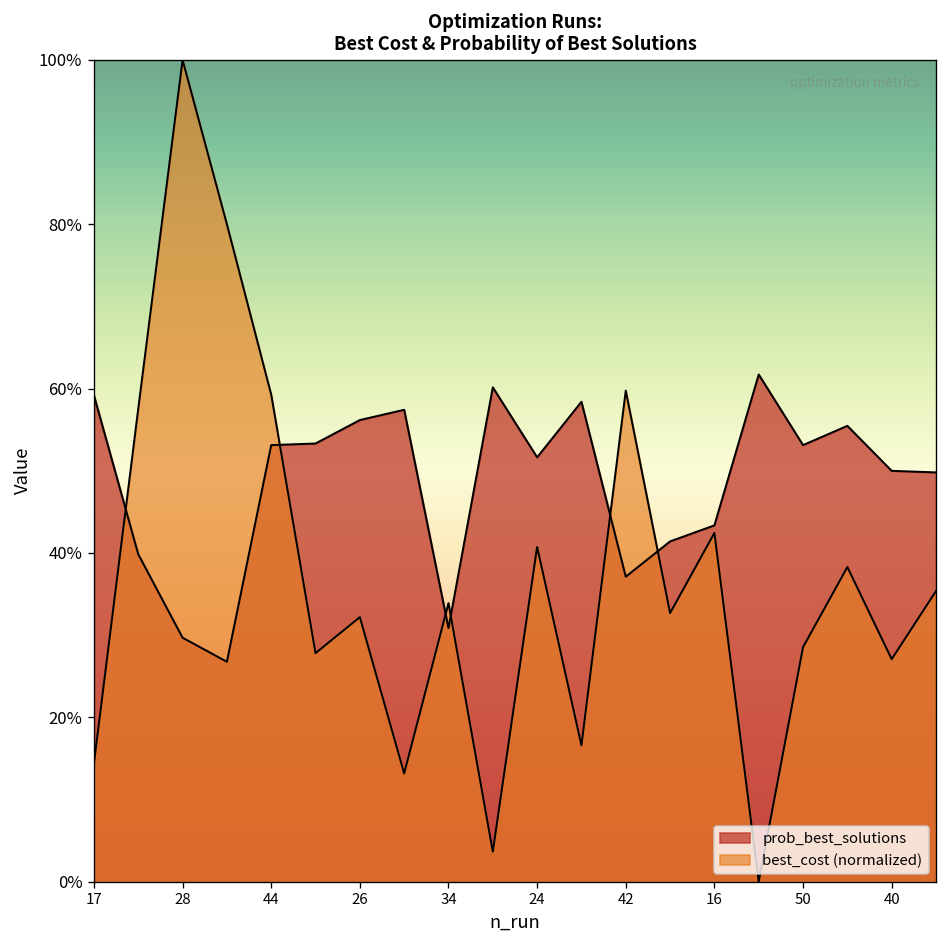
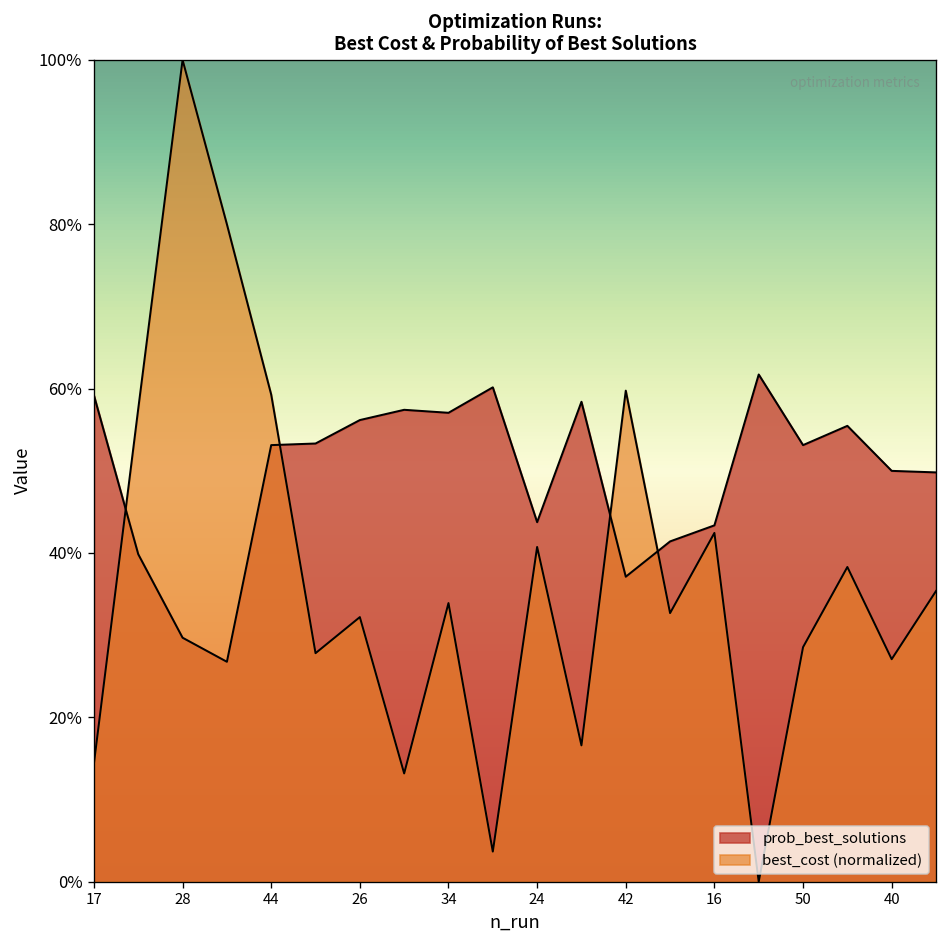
prob_best_solutions, 34: 31% -> 57%
prob_best_solutions, 24: 52% -> 44%
